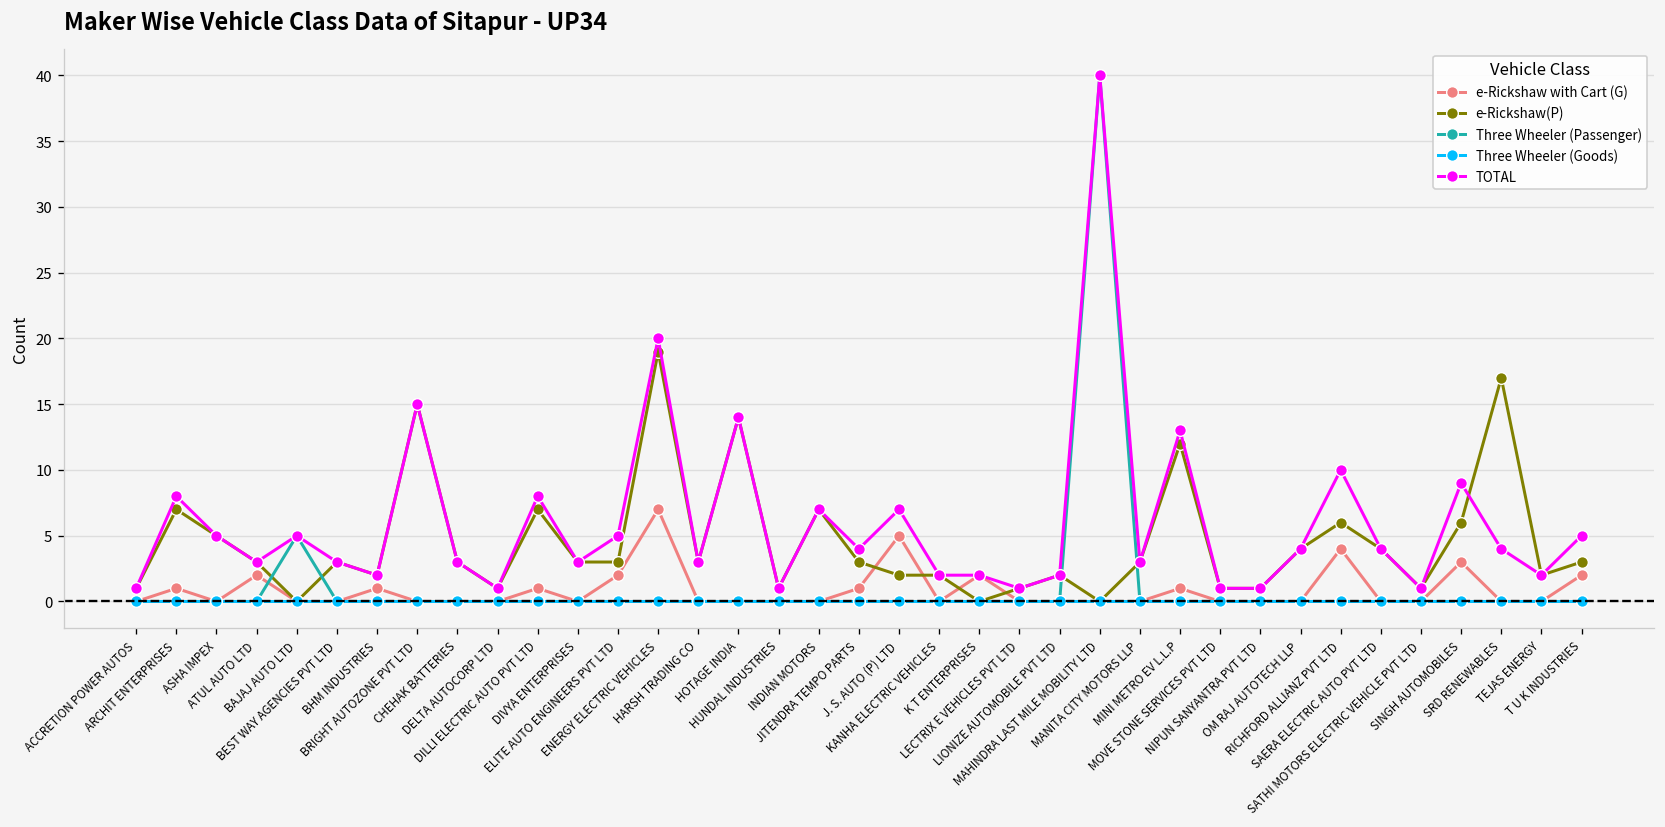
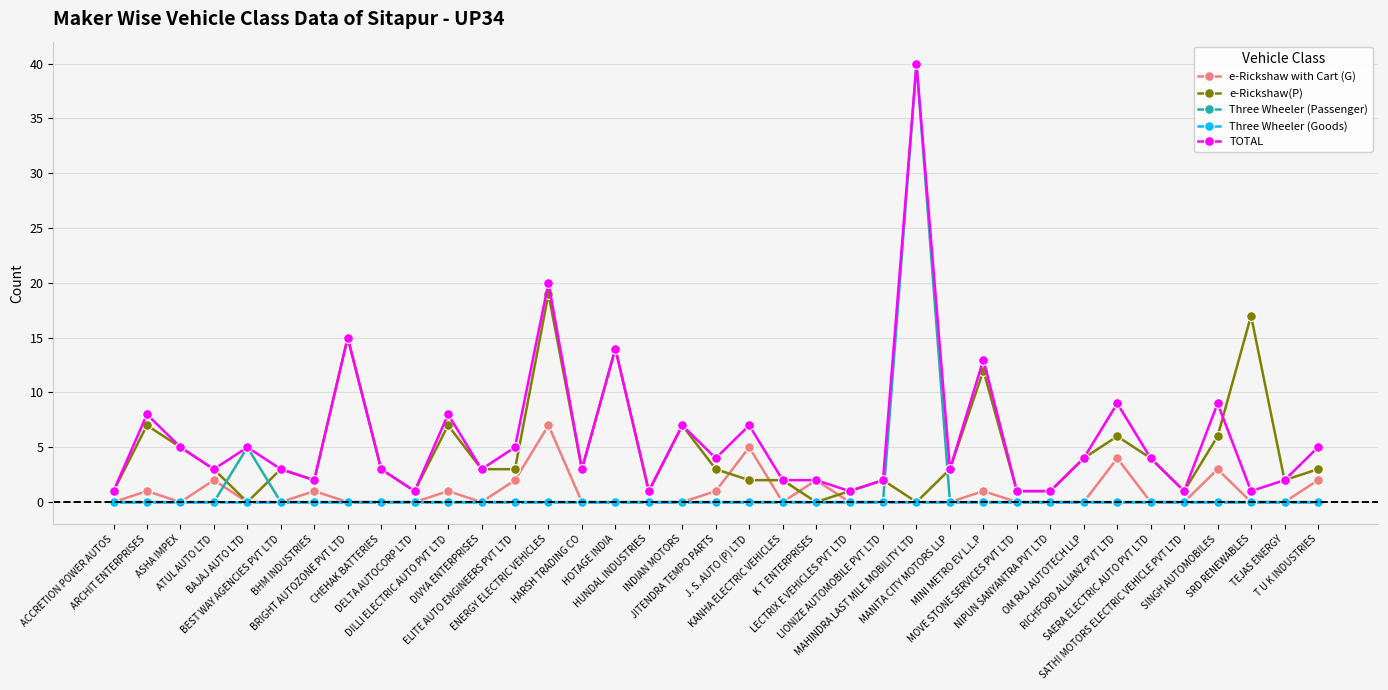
TOTAL, RICHFORD ALLIANZ PVT LTD: 10 -> 9
TOTAL, SRD RENEWABLES: 4 -> 1
